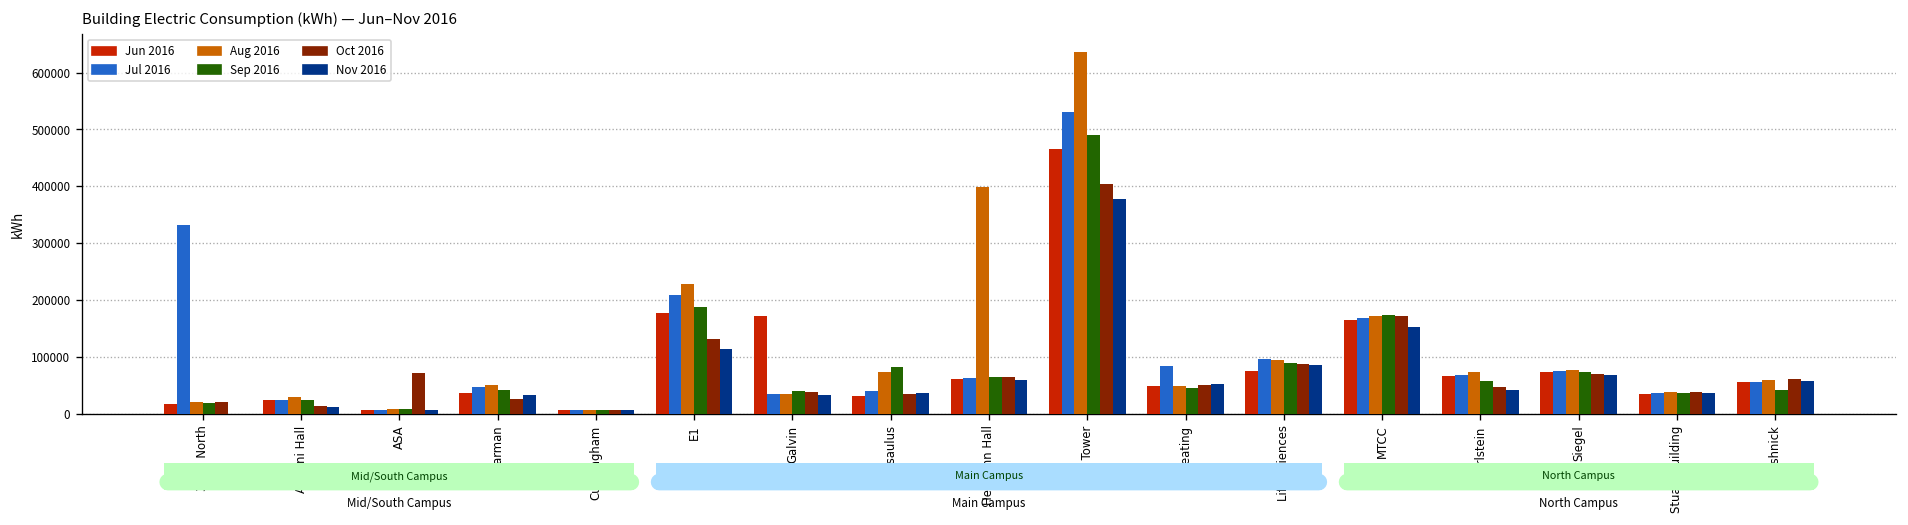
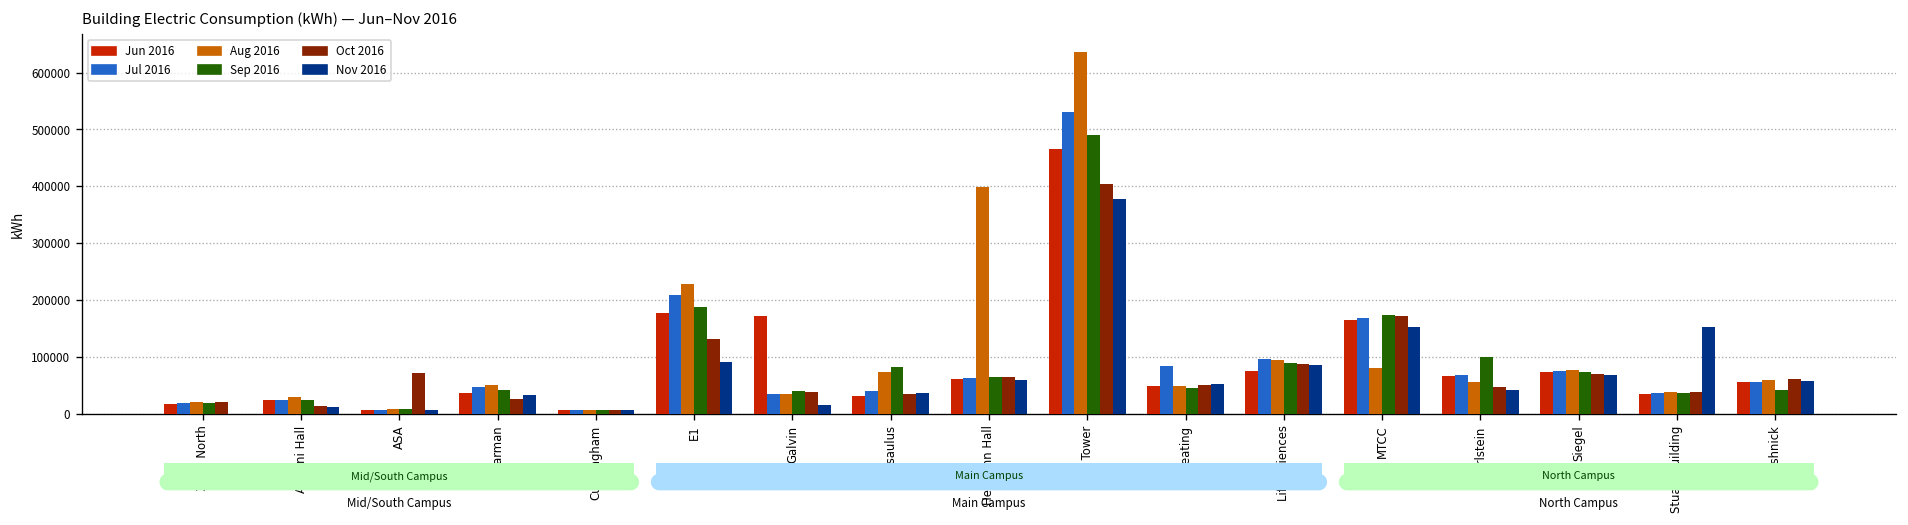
Jul 2016, 3410 North: 330000 -> 20000
Nov 2016, E1: 110000 -> 90000
Nov 2016, Galvin: 30000 -> 20000
Aug 2016, MTCC: 170000 -> 80000
Aug 2016, Perlstein: 70000 -> 60000
Sep 2016, Perlstein: 60000 -> 100000
Nov 2016, Stuart Building: 40000 -> 150000
